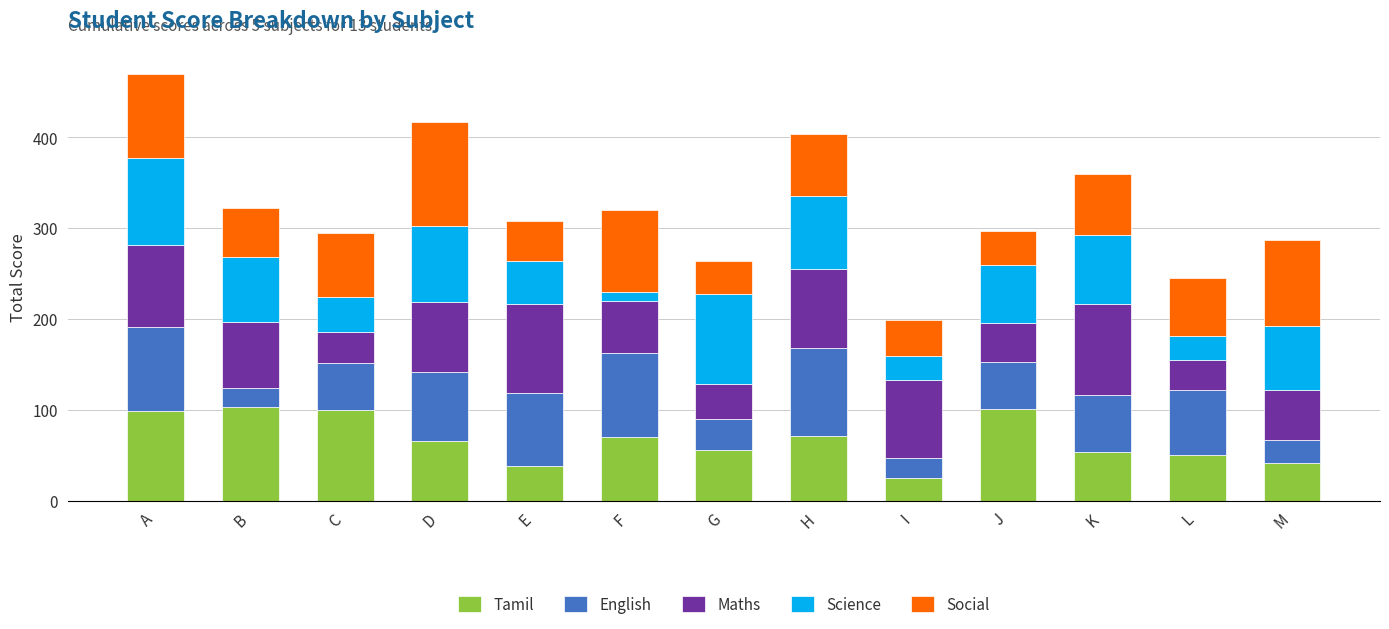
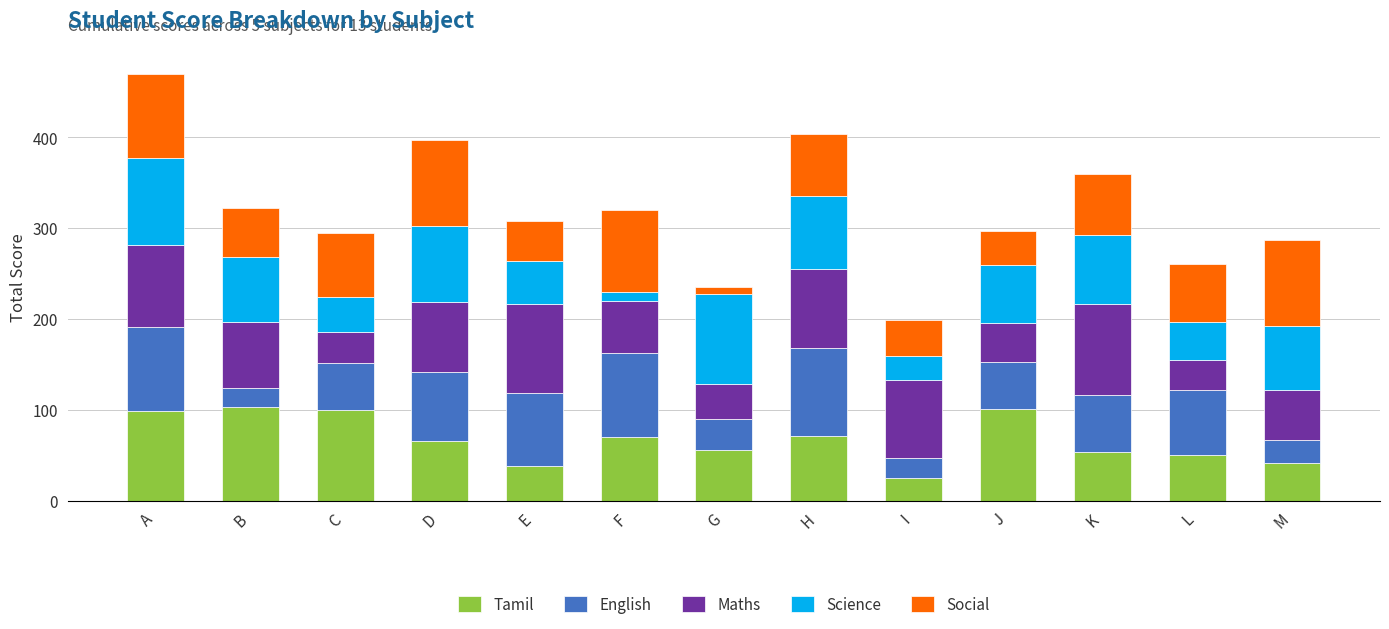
Social, D: 120 -> 100
Social, G: 40 -> 10
Science, L: 30 -> 40
